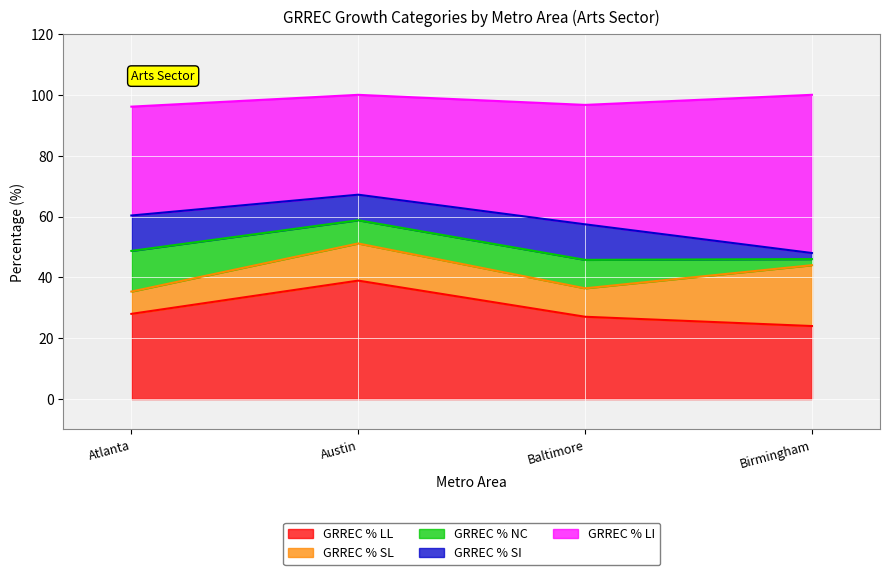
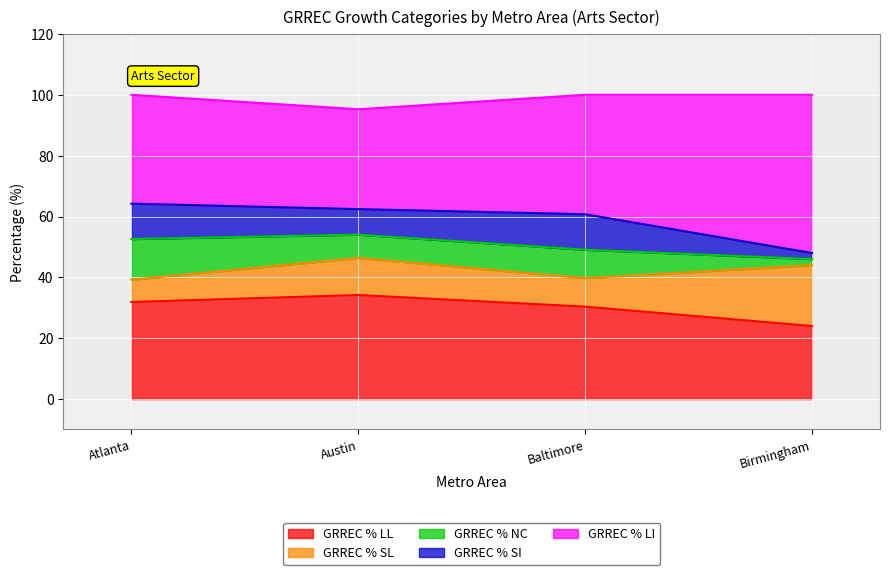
GRREC % LL, Atlanta: 28 -> 32
GRREC % LL, Austin: 39 -> 34
GRREC % LL, Baltimore: 27 -> 30
